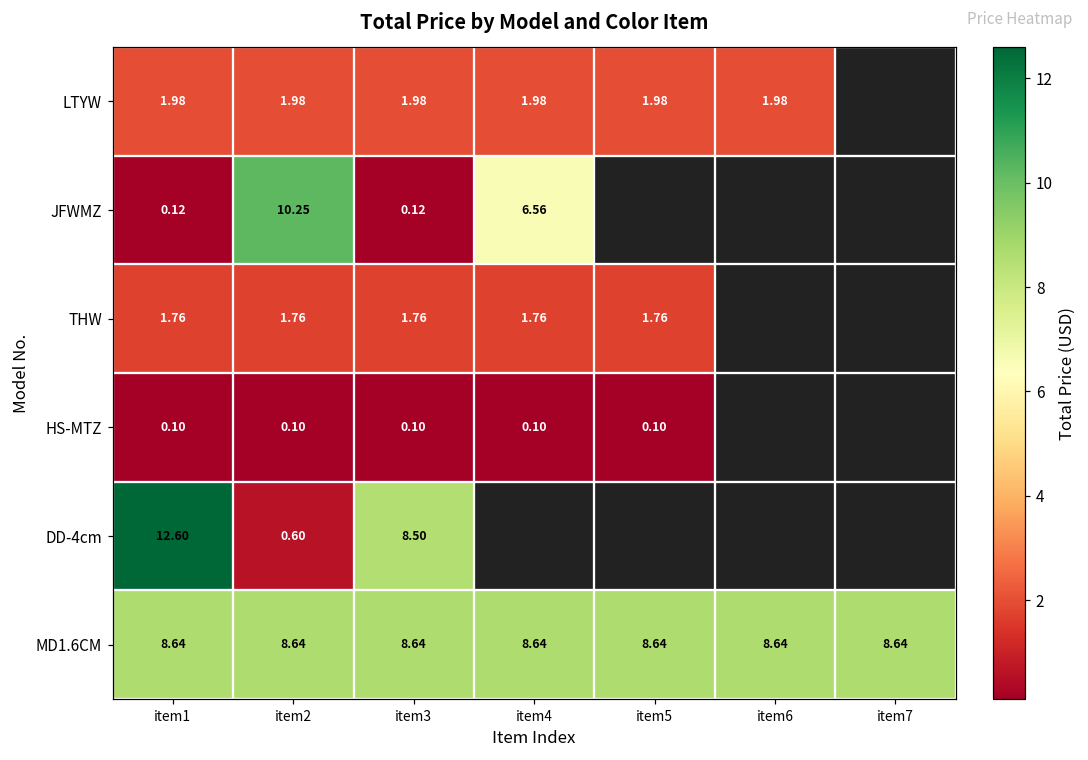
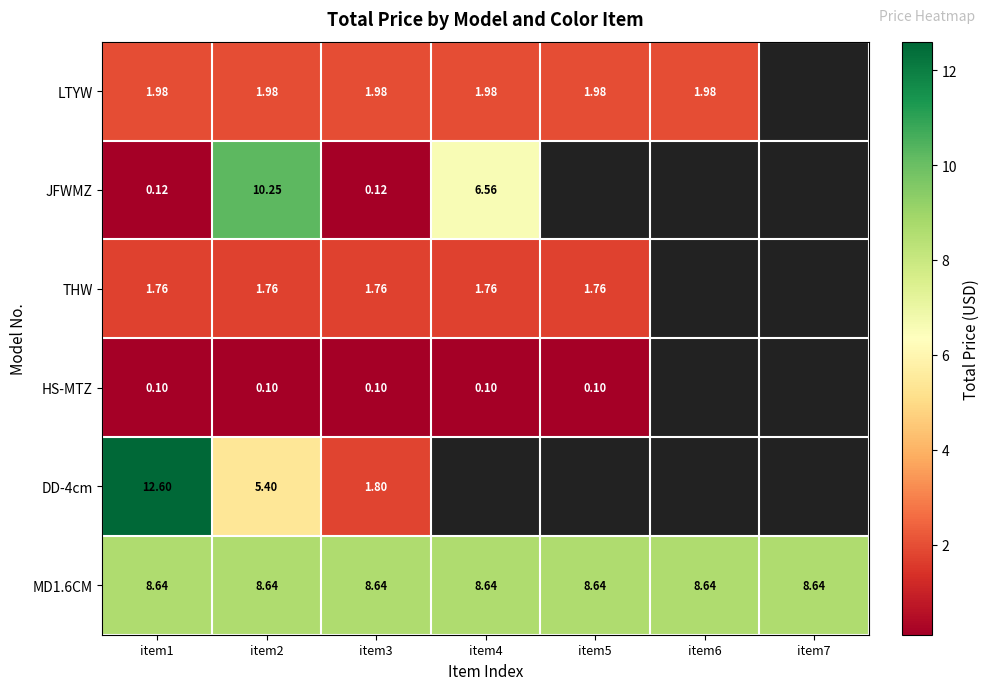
DD-4cm, item2: 0.60 -> 5.40
DD-4cm, item3: 8.50 -> 1.80
